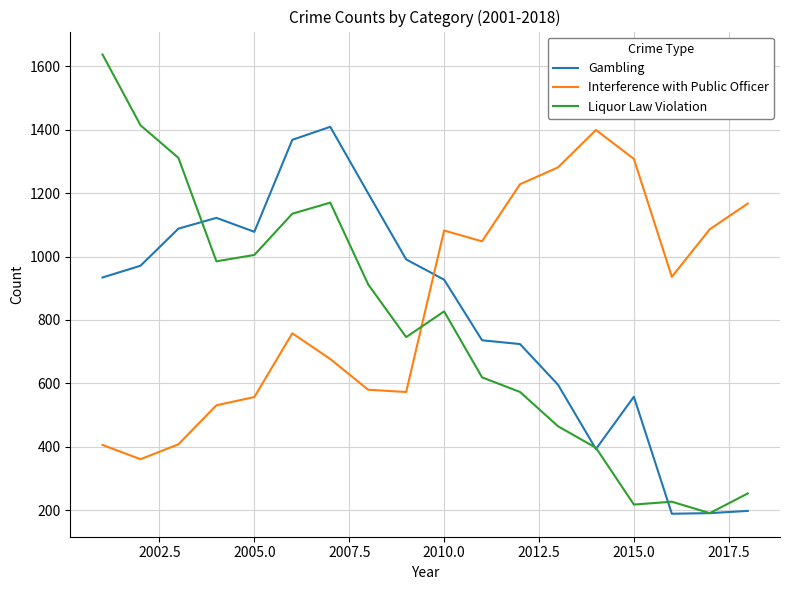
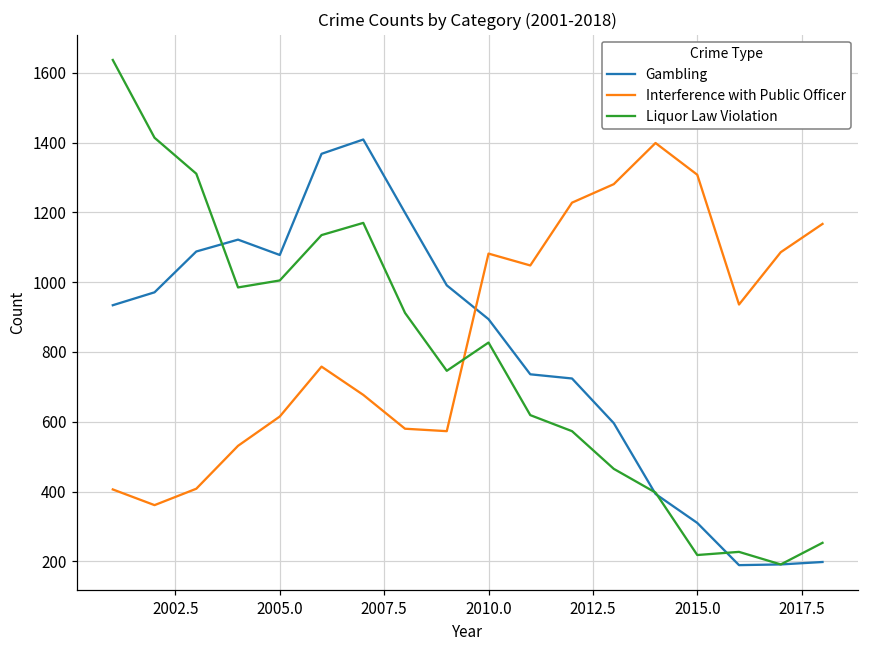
Interference with Public Officer, 2005.0: 560 -> 620
Gambling, 2010.0: 930 -> 890
Gambling, 2015.0: 560 -> 310
